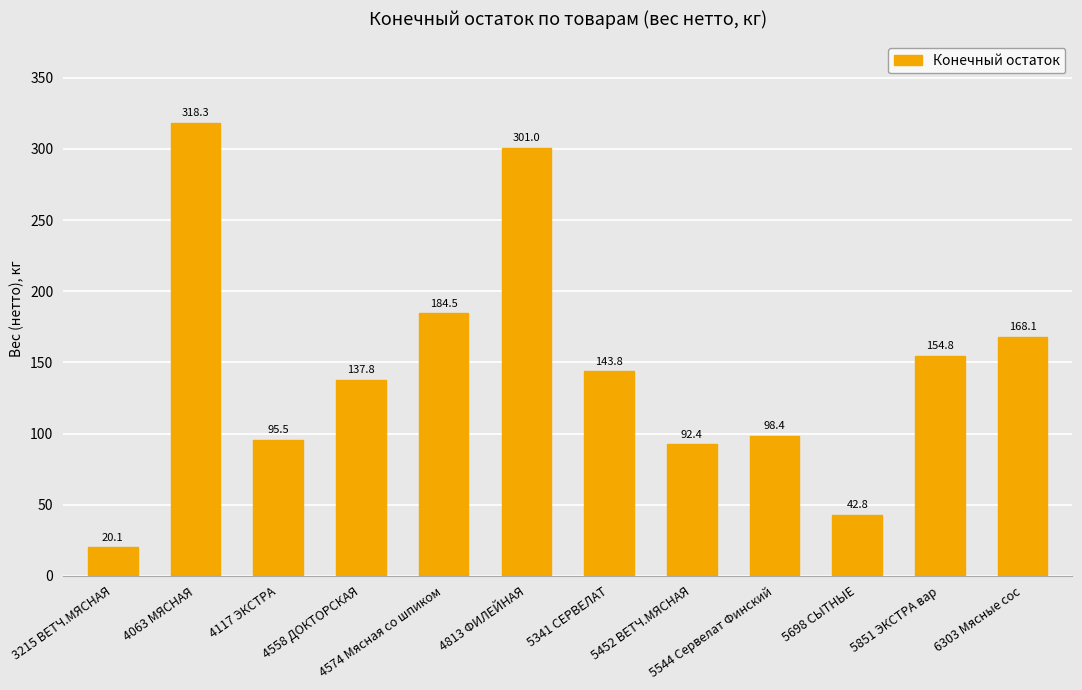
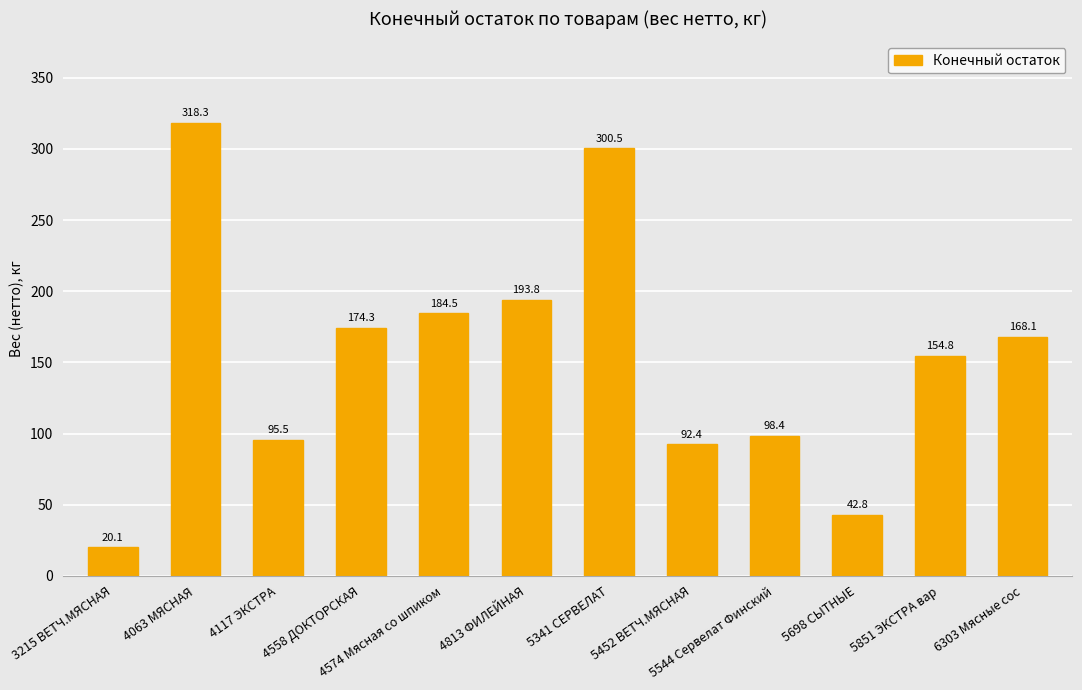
4558 ДОКТОРСКАЯ: 137.8 -> 174.3
4813 ФИЛЕЙНАЯ: 301.0 -> 193.8
5341 СЕРВЕЛАТ: 143.8 -> 300.5
